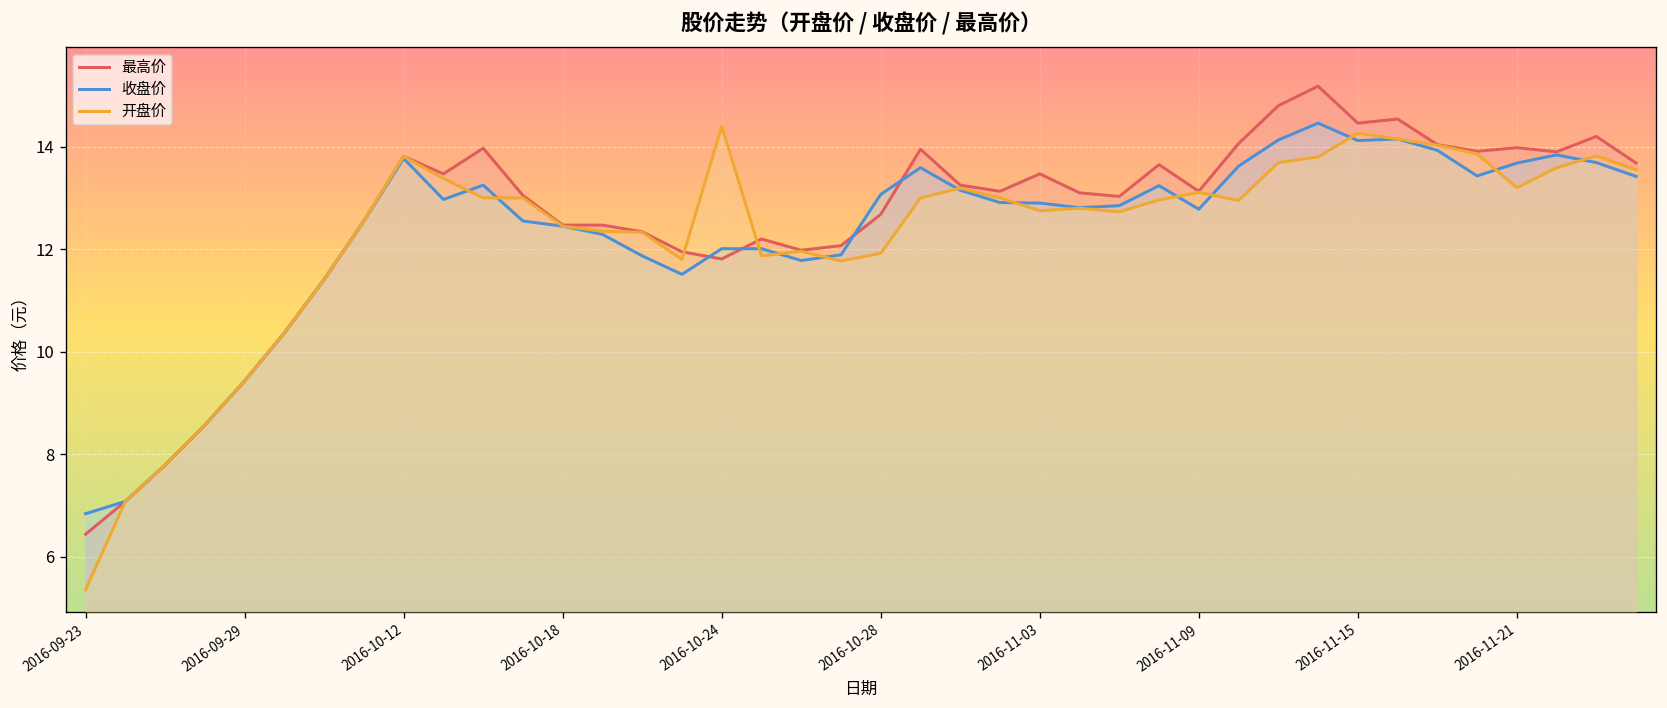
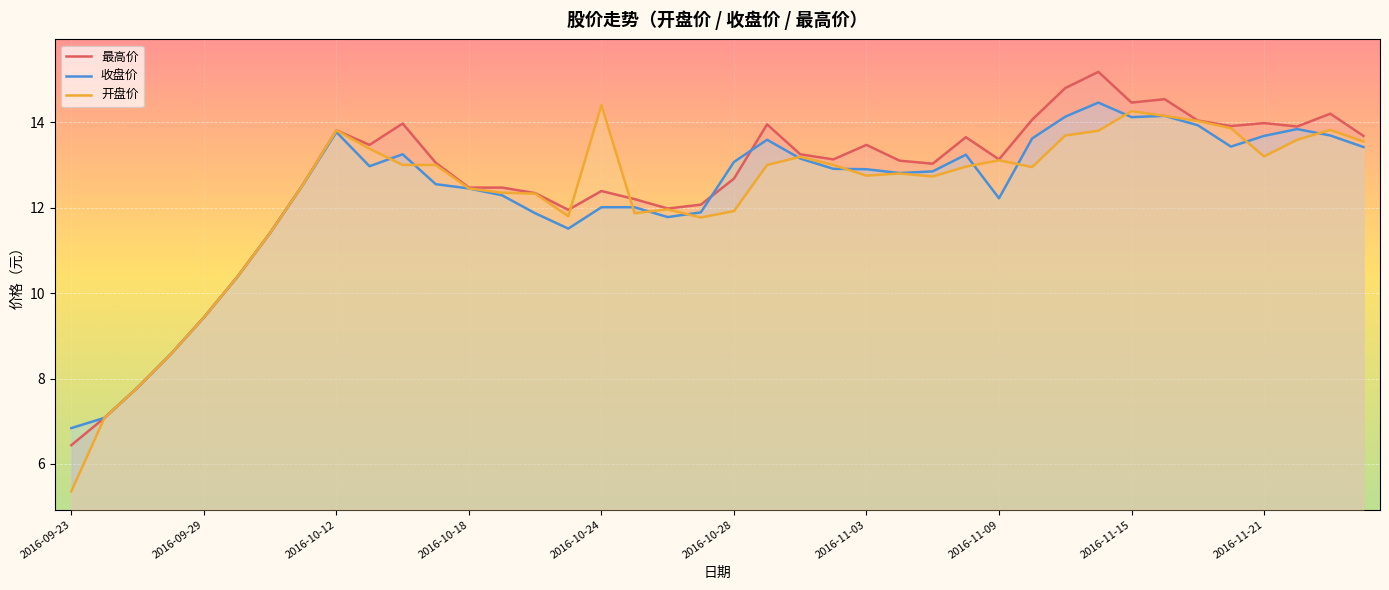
最高价, 2016-10-24: 11.8 -> 12.4
收盘价, 2016-11-09: 12.8 -> 12.2
